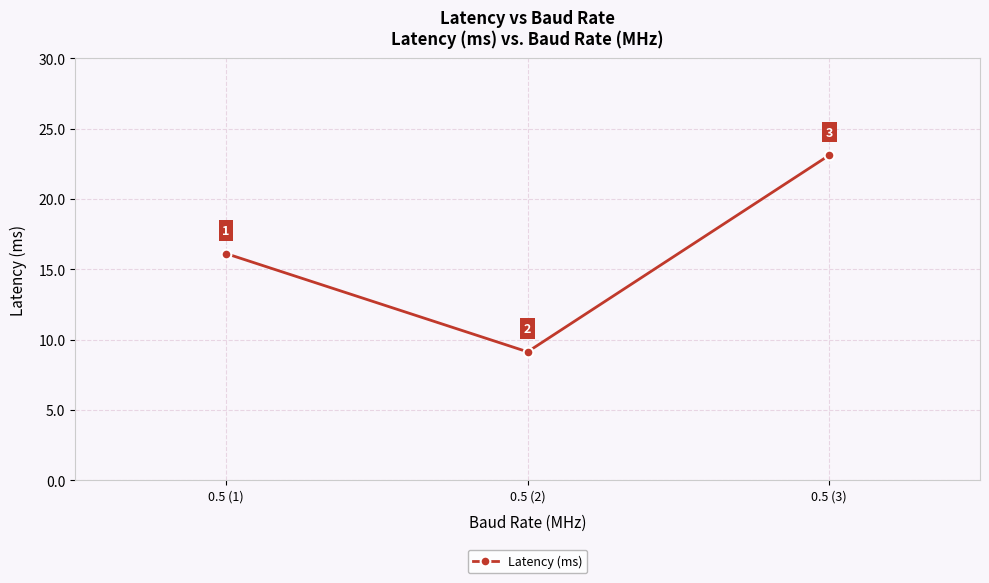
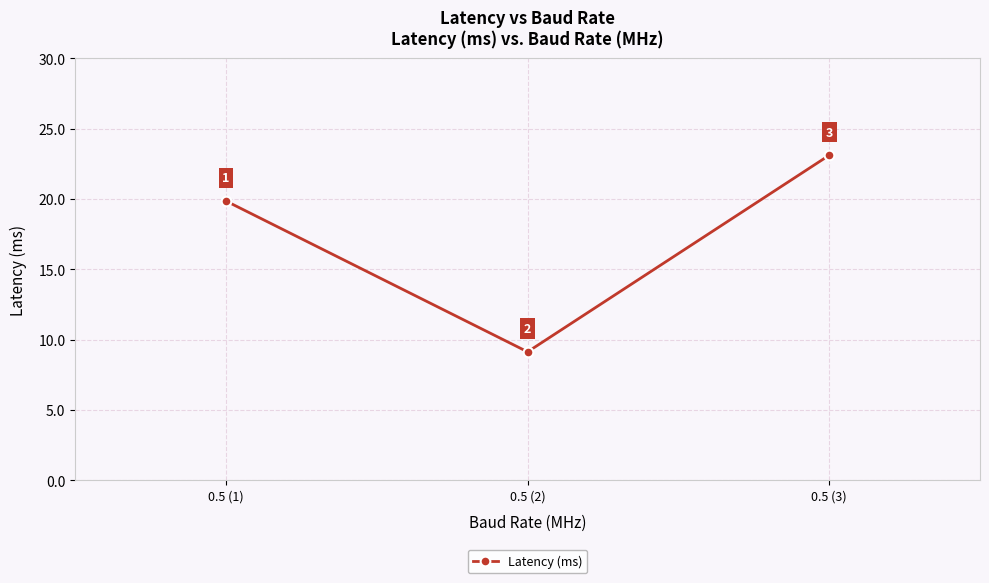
0.5 (1): 16.1 -> 19.9
